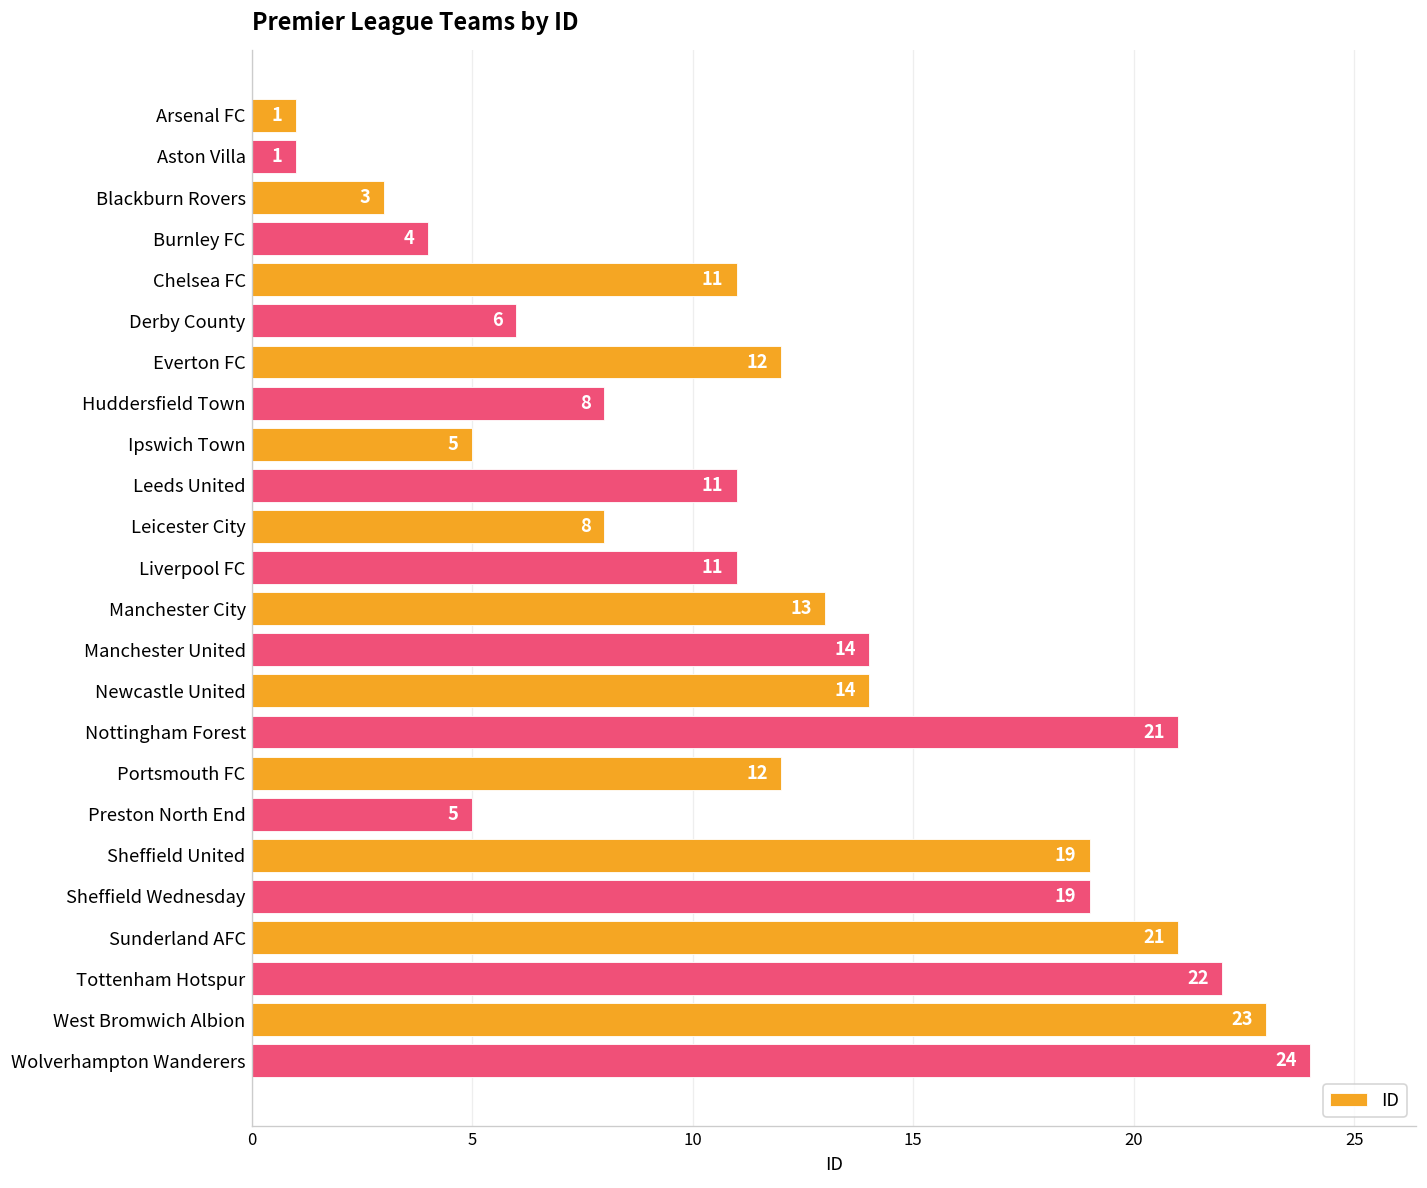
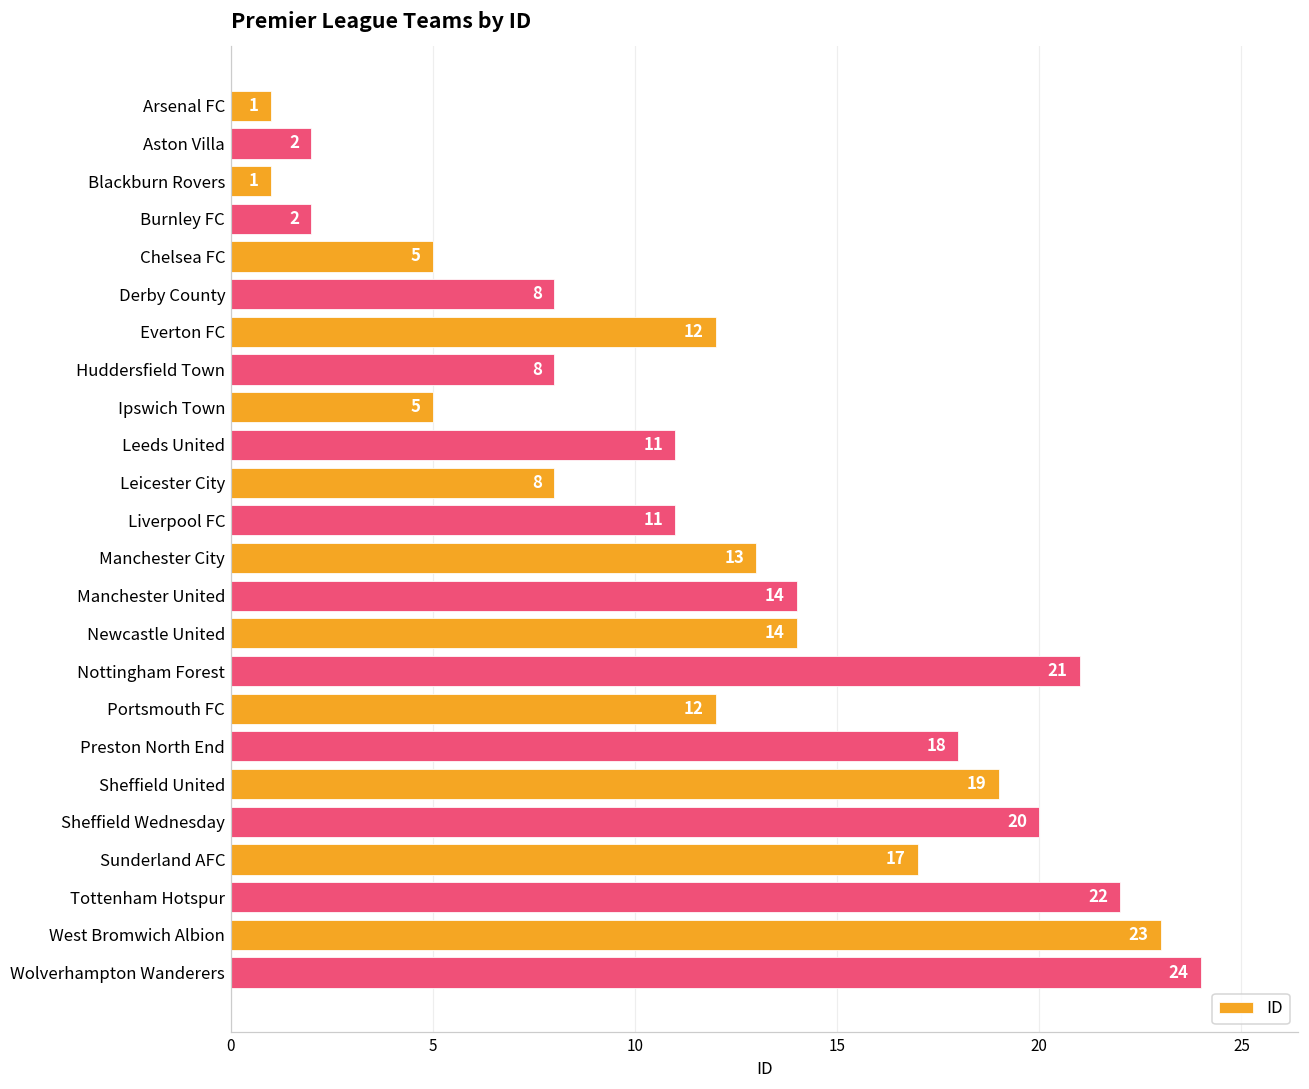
Aston Villa: 1 -> 2
Blackburn Rovers: 3 -> 1
Burnley FC: 4 -> 2
Chelsea FC: 11 -> 5
Derby County: 6 -> 8
Preston North End: 5 -> 18
Sheffield Wednesday: 19 -> 20
Sunderland AFC: 21 -> 17
